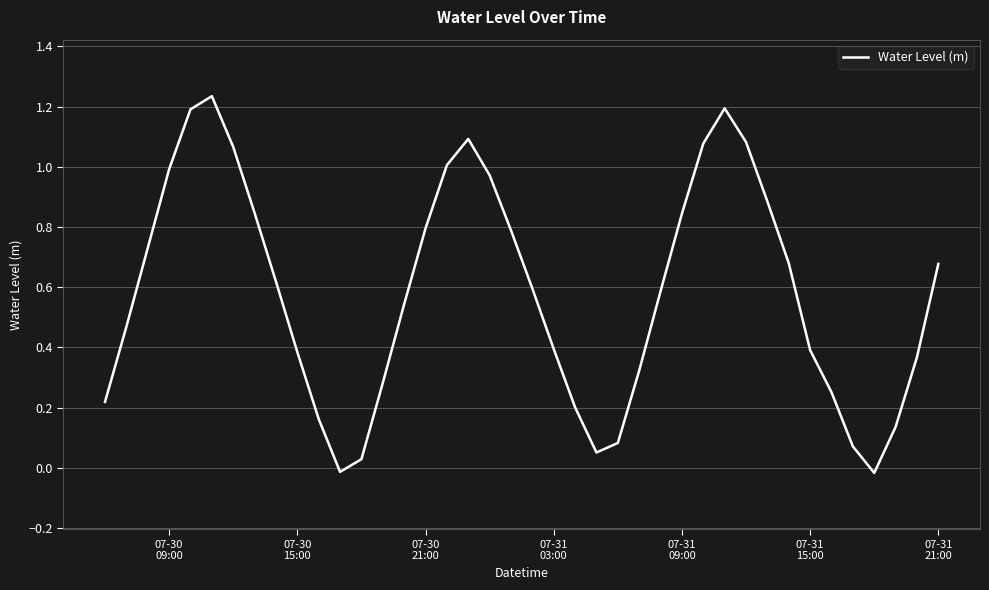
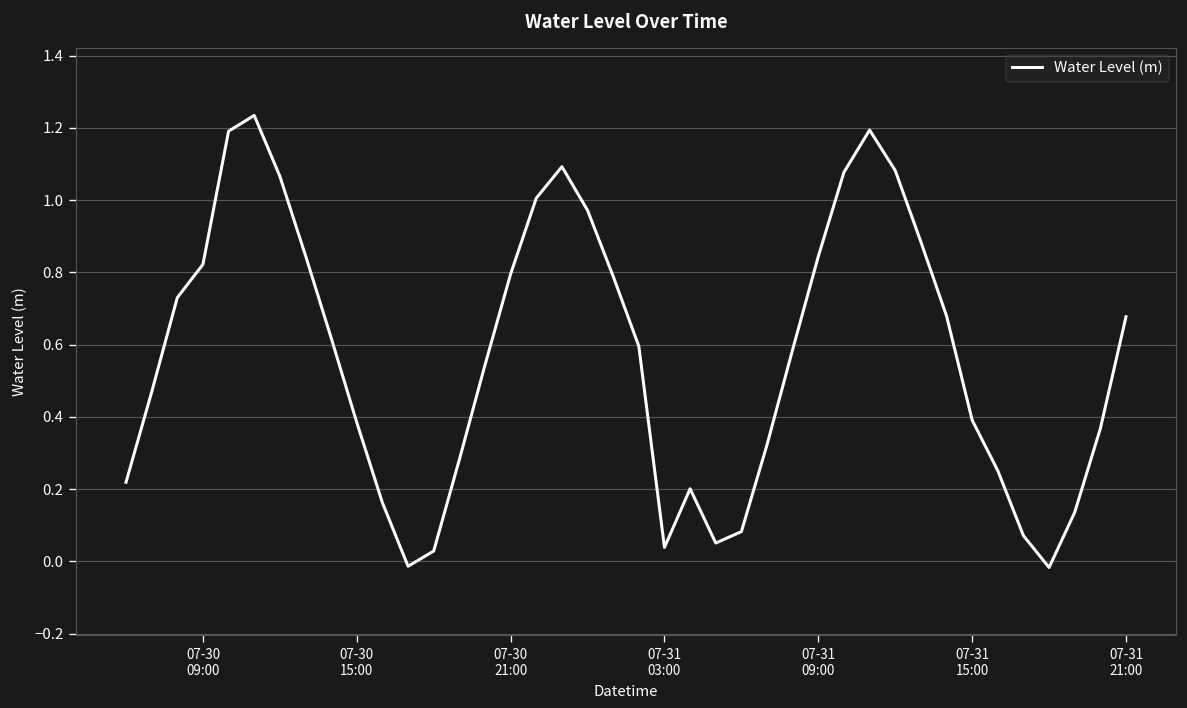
07-30 09:00: 0.99 -> 0.82
07-31 03:00: 0.39 -> 0.04
